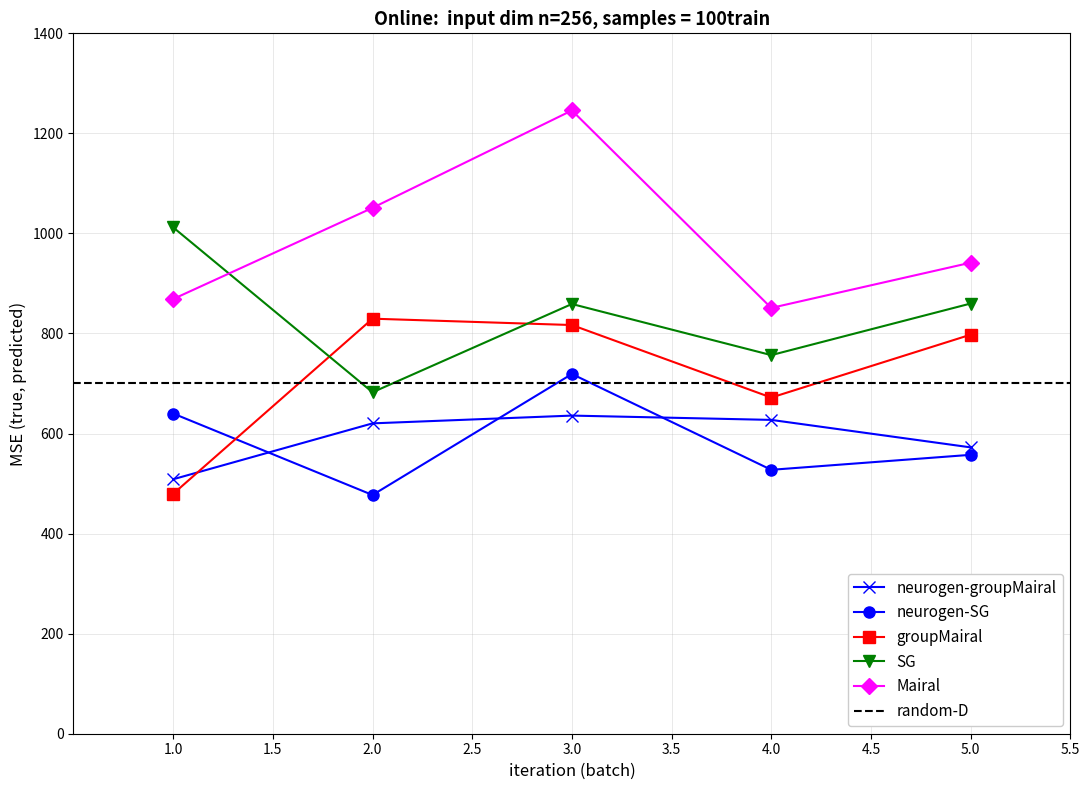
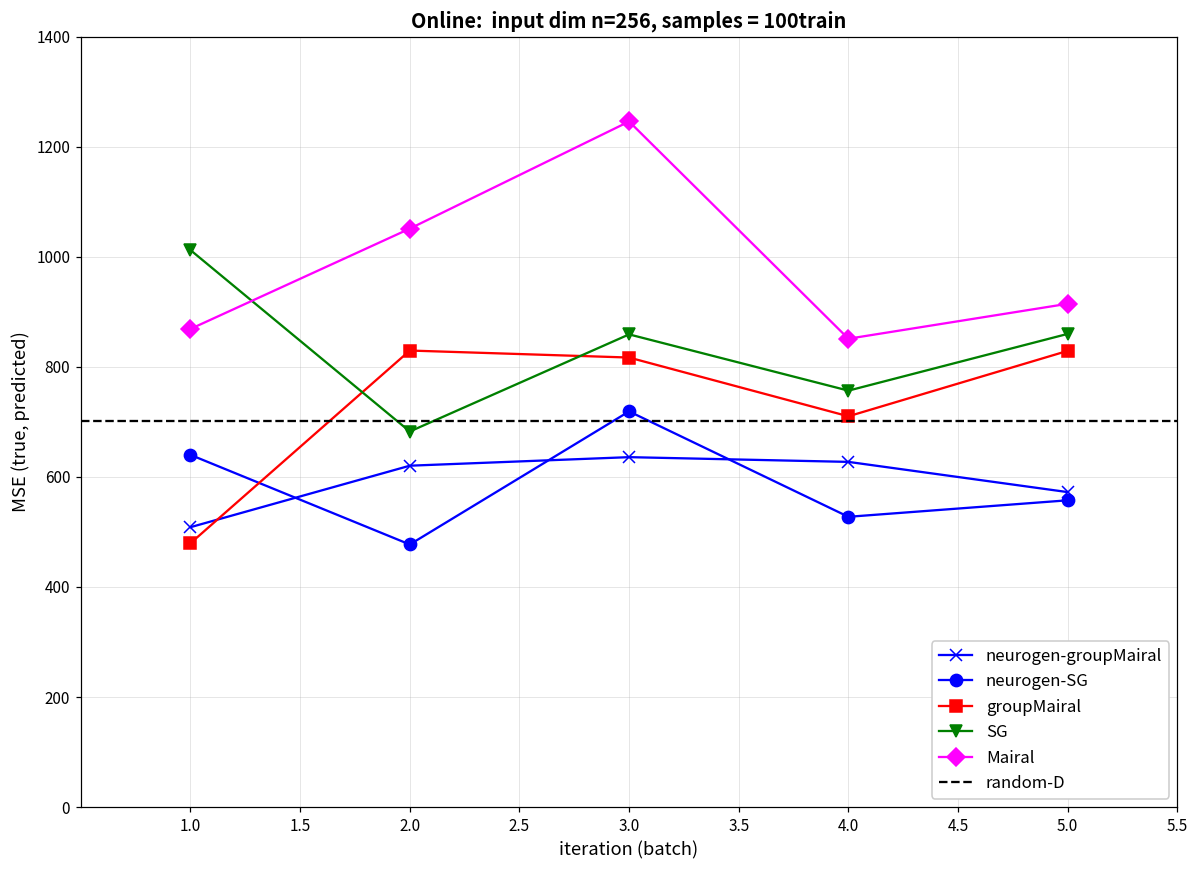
groupMairal, 4.0: 670 -> 710
groupMairal, 5.0: 800 -> 830
Mairal, 5.0: 940 -> 910
